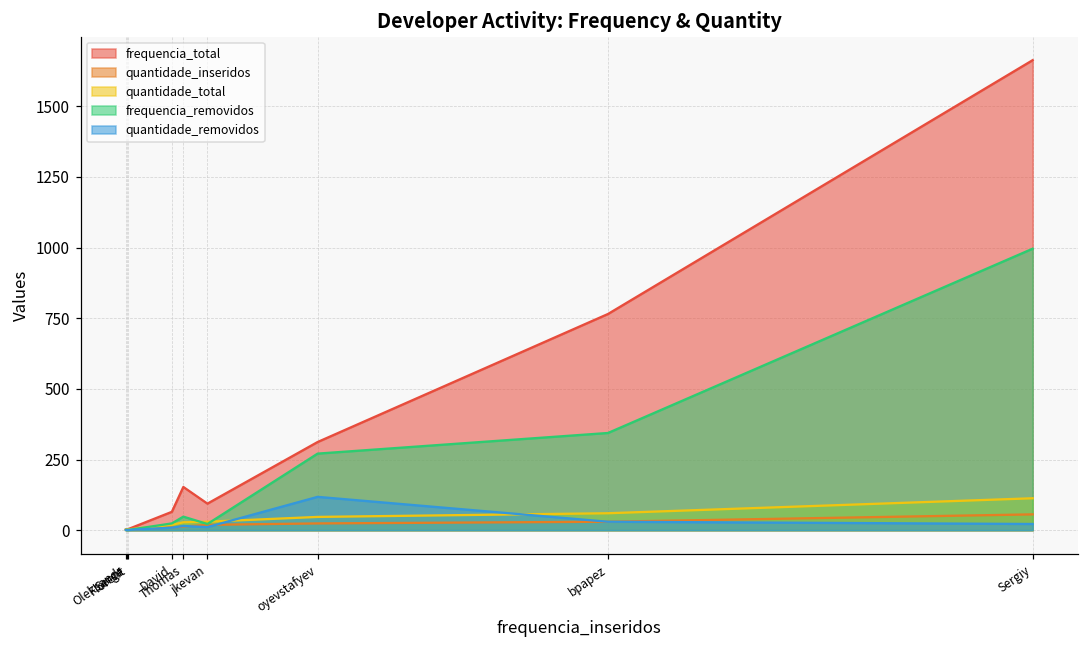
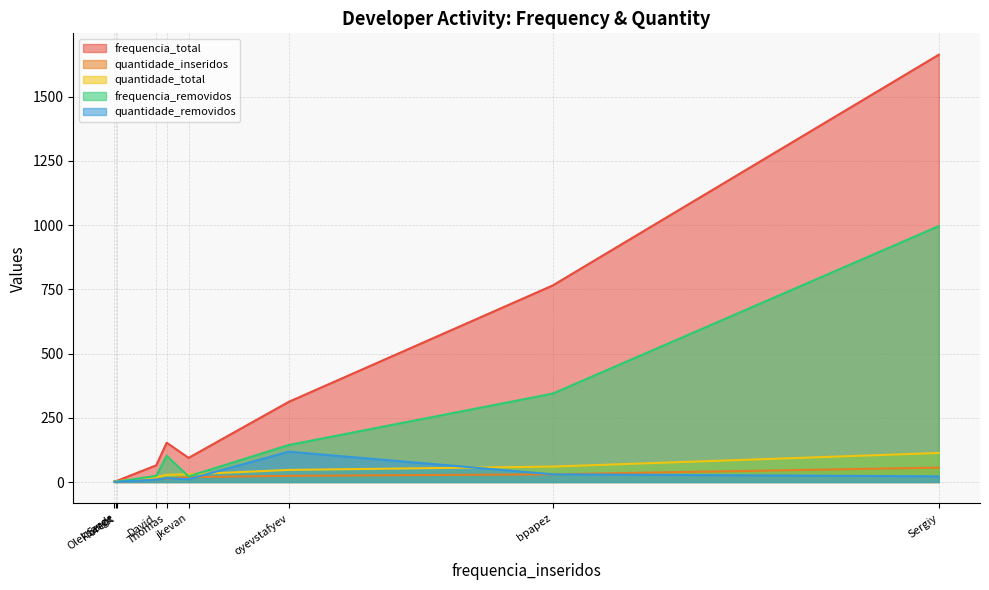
frequencia_removidos, Thomas: 50 -> 100
frequencia_removidos, oyevstafyev: 270 -> 140
